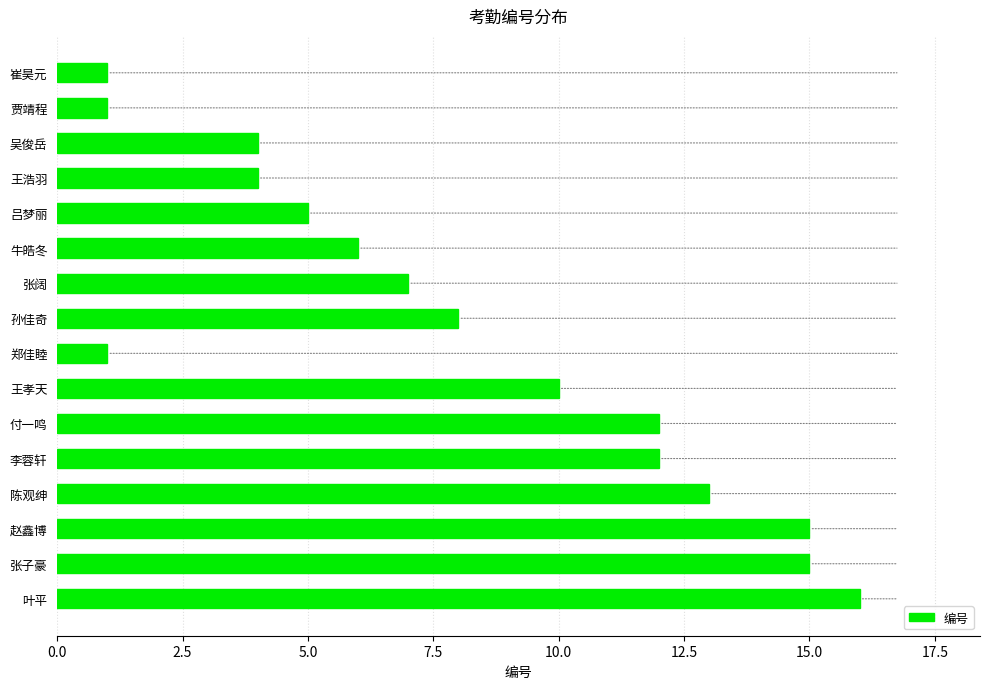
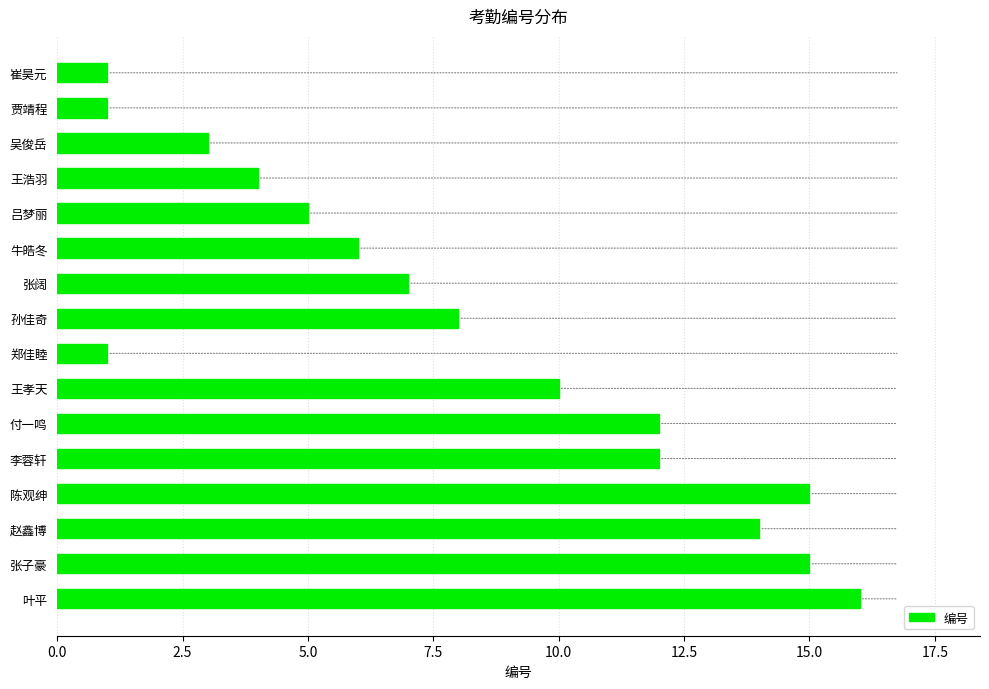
吴俊岳: 4 -> 3
陈观绅: 13 -> 15
赵鑫博: 15 -> 14
